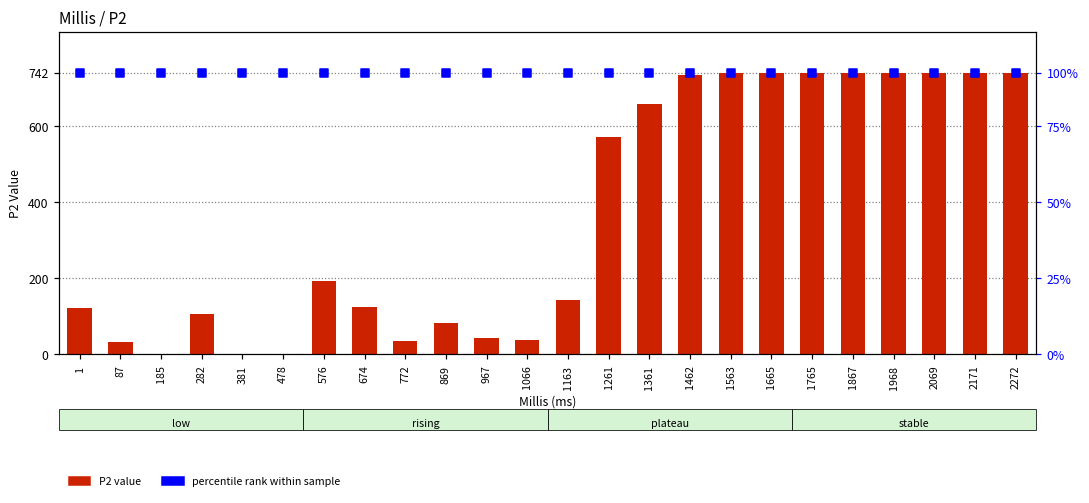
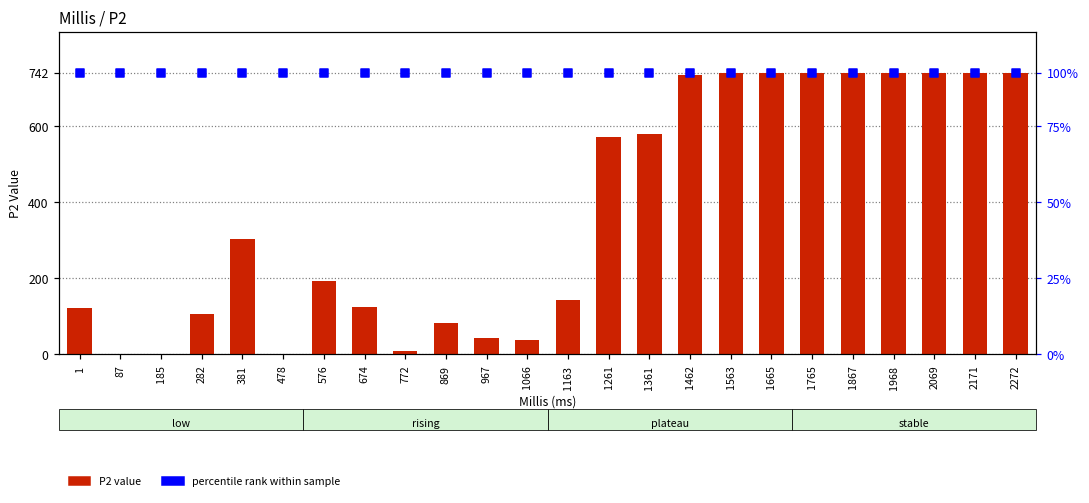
P2 value, 87: 30 -> 0
P2 value, 381: 0 -> 300
P2 value, 772: 30 -> 10
P2 value, 1361: 660 -> 580
